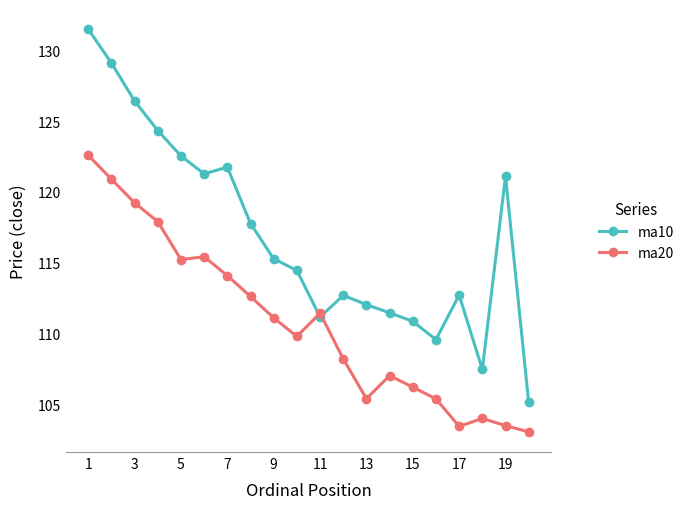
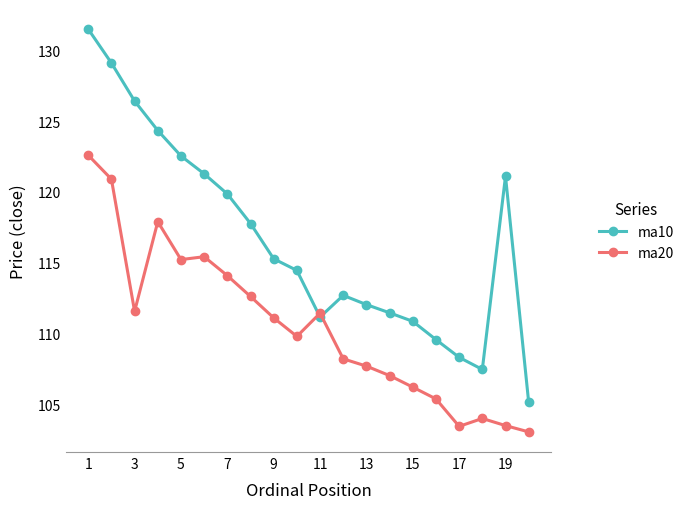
ma20, 3: 119.2 -> 111.6
ma10, 7: 121.7 -> 119.9
ma20, 13: 105.4 -> 107.7
ma10, 17: 112.7 -> 108.3
